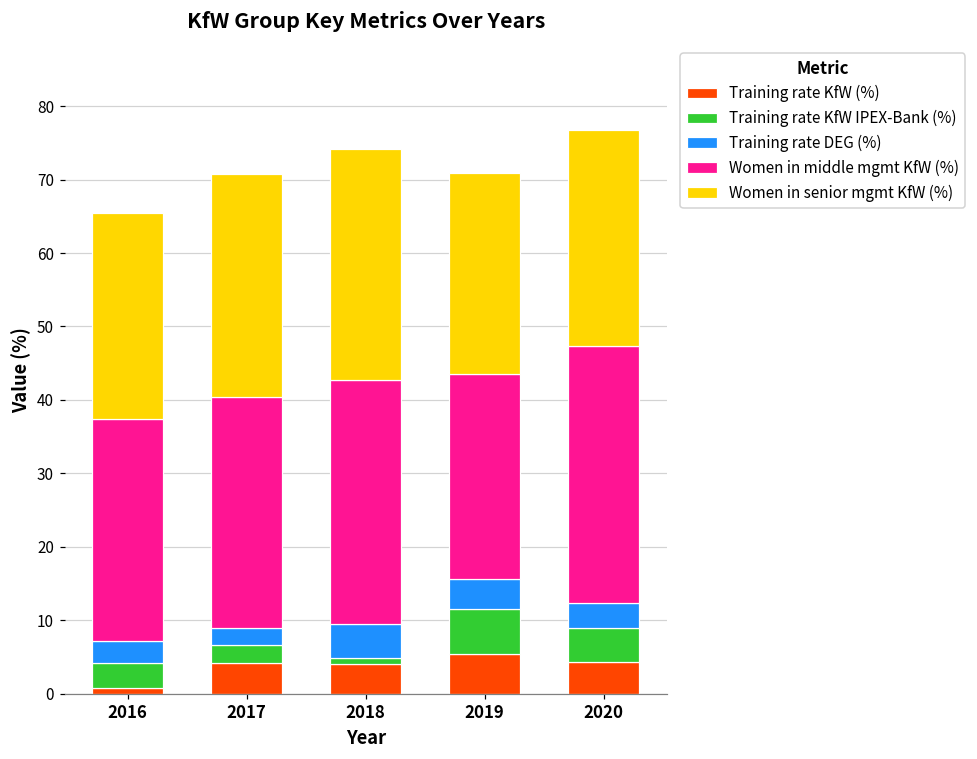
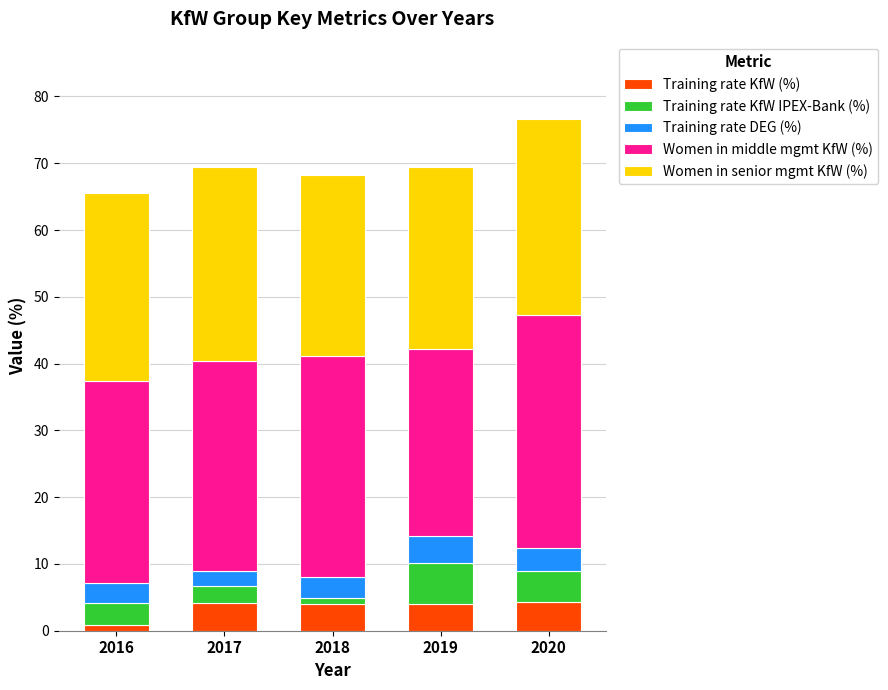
Women in senior mgmt KfW (%), 2017: 30 -> 29
Training rate DEG (%), 2018: 5 -> 3
Women in senior mgmt KfW (%), 2018: 31 -> 27
Training rate KfW (%), 2019: 5 -> 4
